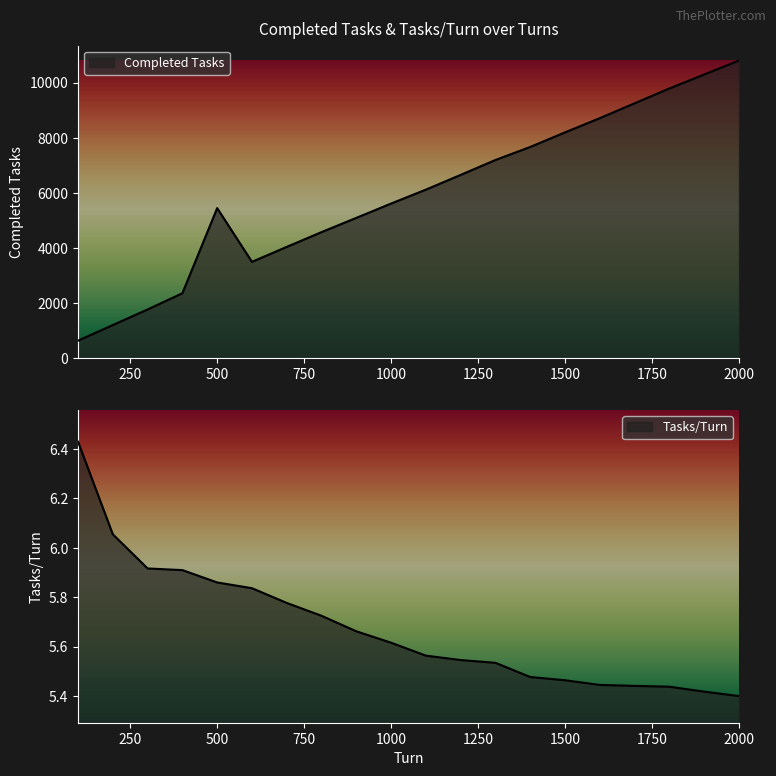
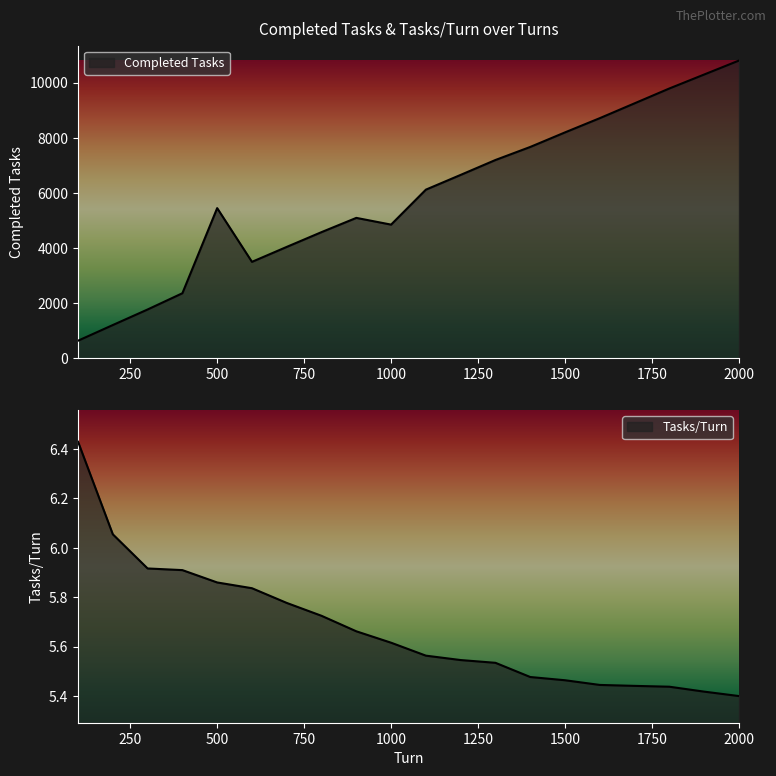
Completed Tasks & Tasks/Turn over Turns, 1000: 5600 -> 4900
